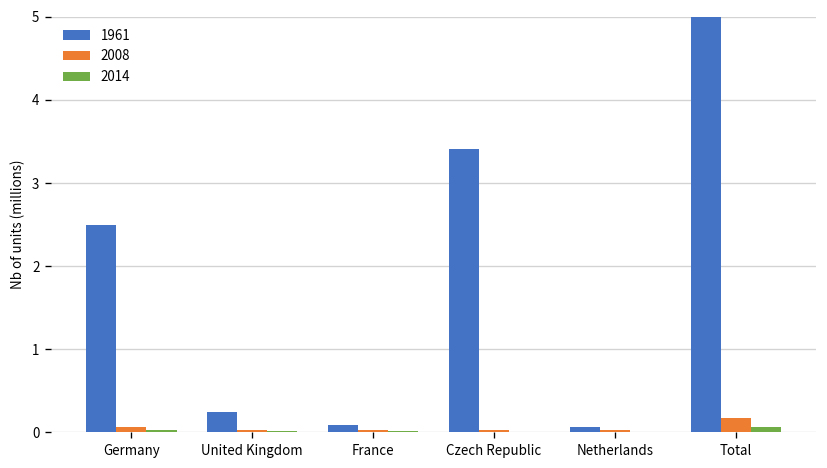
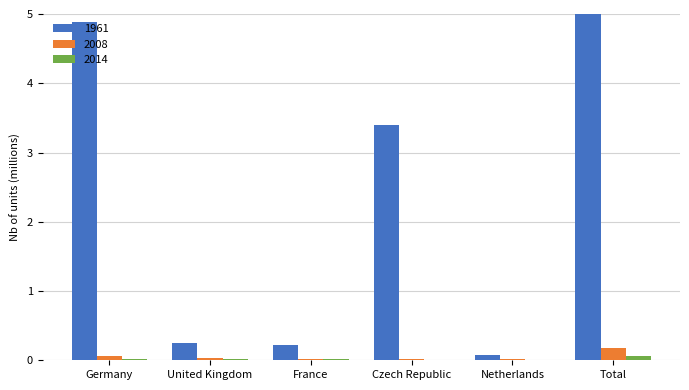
1961, Germany: 2.5 -> 4.9
1961, France: 0.1 -> 0.2
